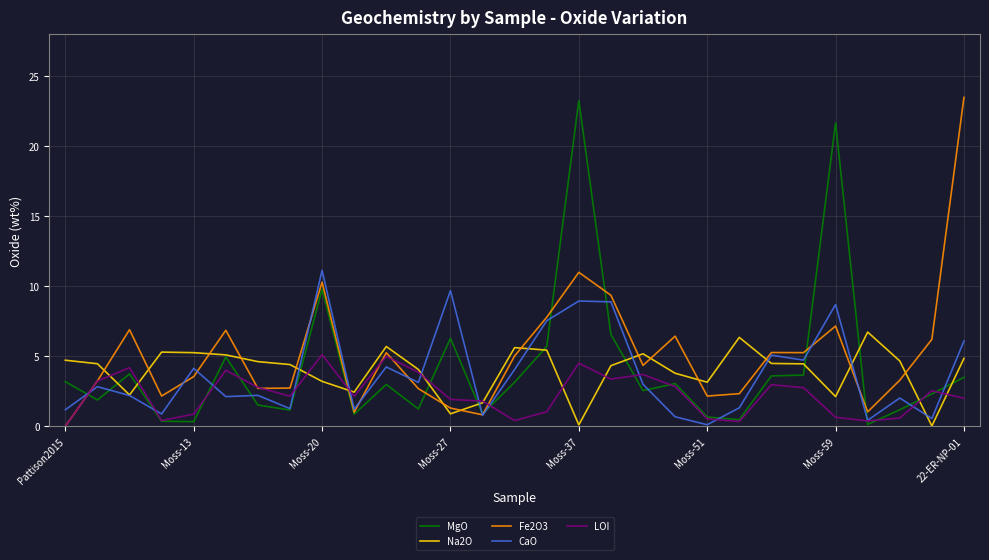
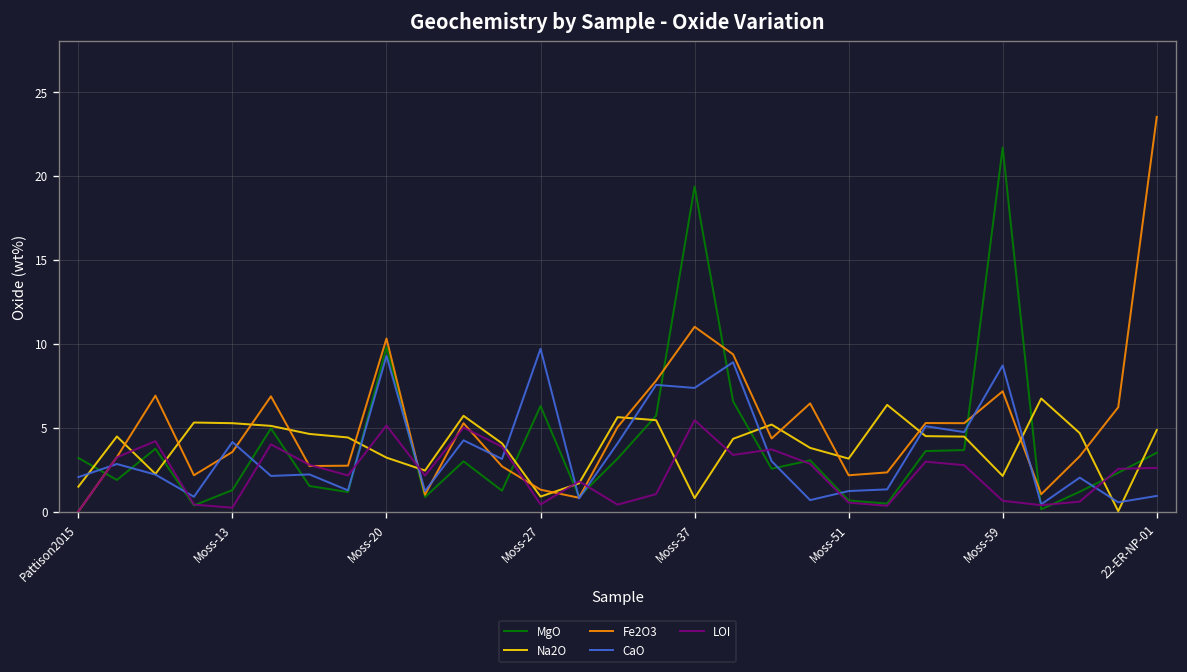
Na2O, Pattison2015: 4.7 -> 1.5
CaO, Pattison2015: 1.2 -> 2.1
MgO, Moss-13: 0.3 -> 1.3
LOI, Moss-13: 0.9 -> 0.2
CaO, Moss-20: 11.1 -> 9.3
LOI, Moss-27: 1.9 -> 0.4
MgO, Moss-37: 23.3 -> 19.4
Na2O, Moss-37: 0.1 -> 0.8
CaO, Moss-37: 9.0 -> 7.4
LOI, Moss-37: 4.5 -> 5.4
CaO, Moss-51: 0.1 -> 1.2
CaO, 22-ER-NP-01: 6.1 -> 0.9
LOI, 22-ER-NP-01: 2.0 -> 2.6
